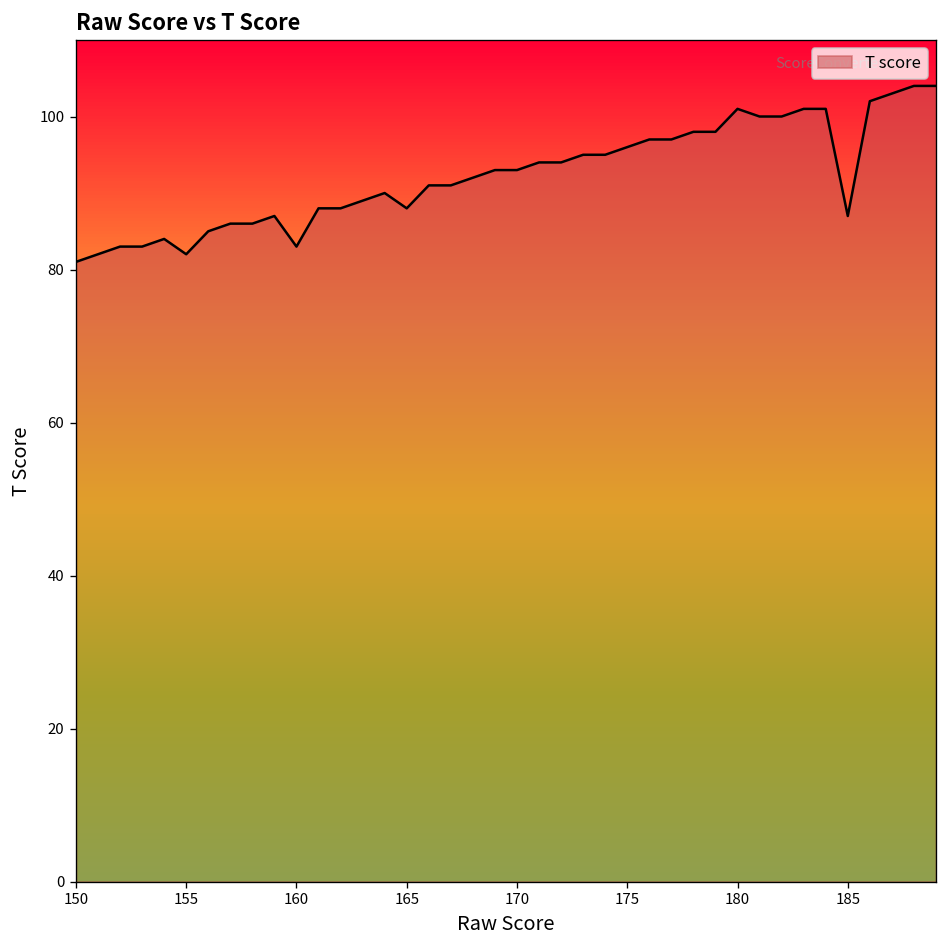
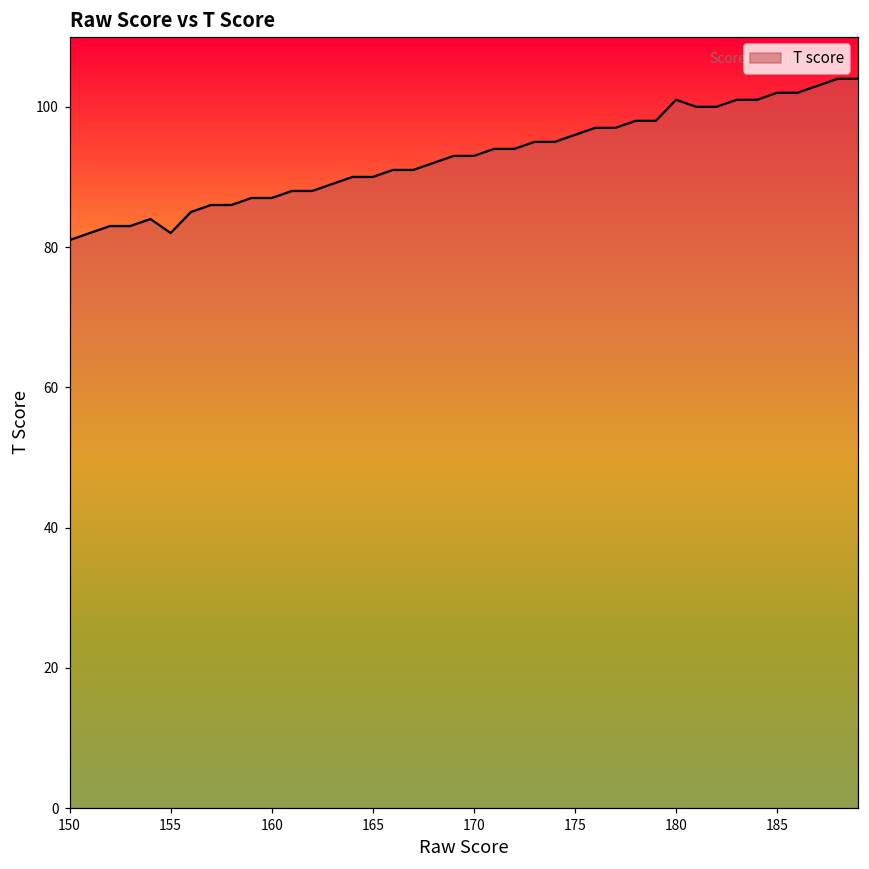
160: 83 -> 87
165: 88 -> 90
185: 87 -> 102
